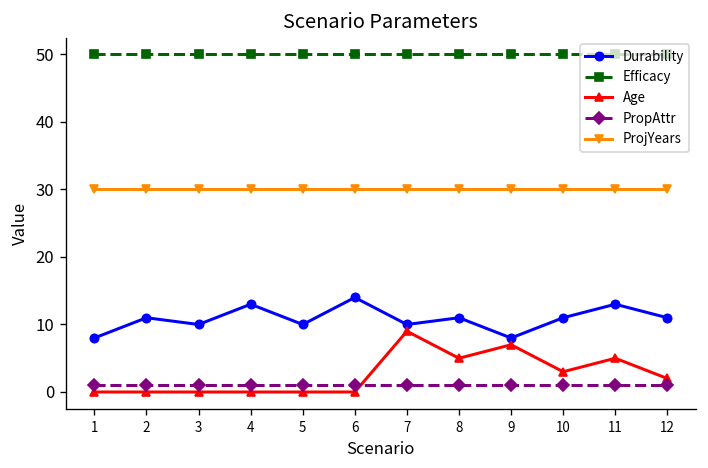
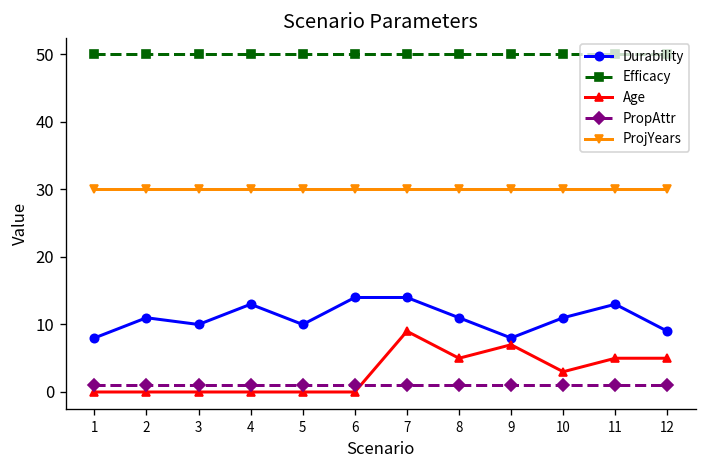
Durability, 7: 10 -> 14
Durability, 12: 11 -> 9
Age, 12: 2 -> 5
